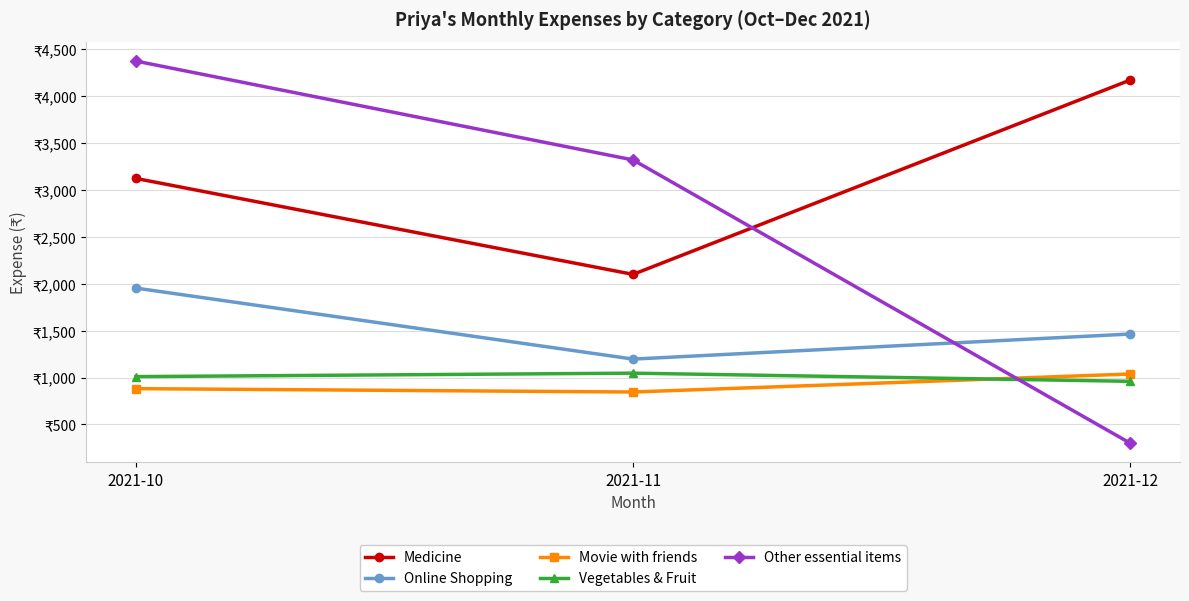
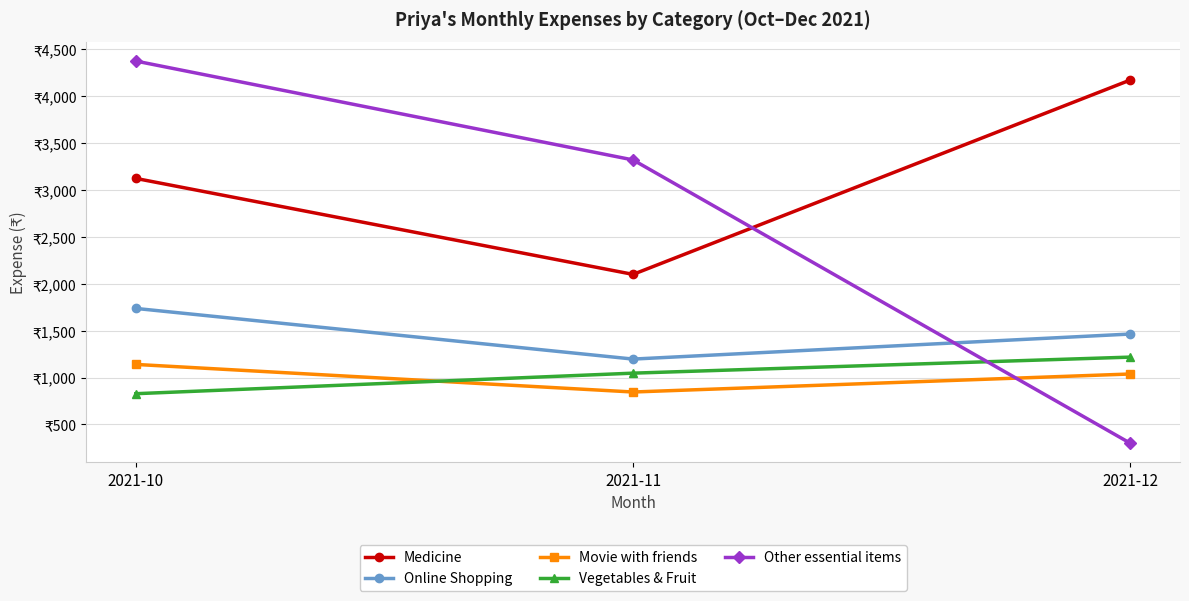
Online Shopping, 2021-10: ₹2,000 -> ₹1,700
Movie with friends, 2021-10: ₹900 -> ₹1,100
Vegetables & Fruit, 2021-10: ₹1,000 -> ₹800
Vegetables & Fruit, 2021-12: ₹1,000 -> ₹1,200
